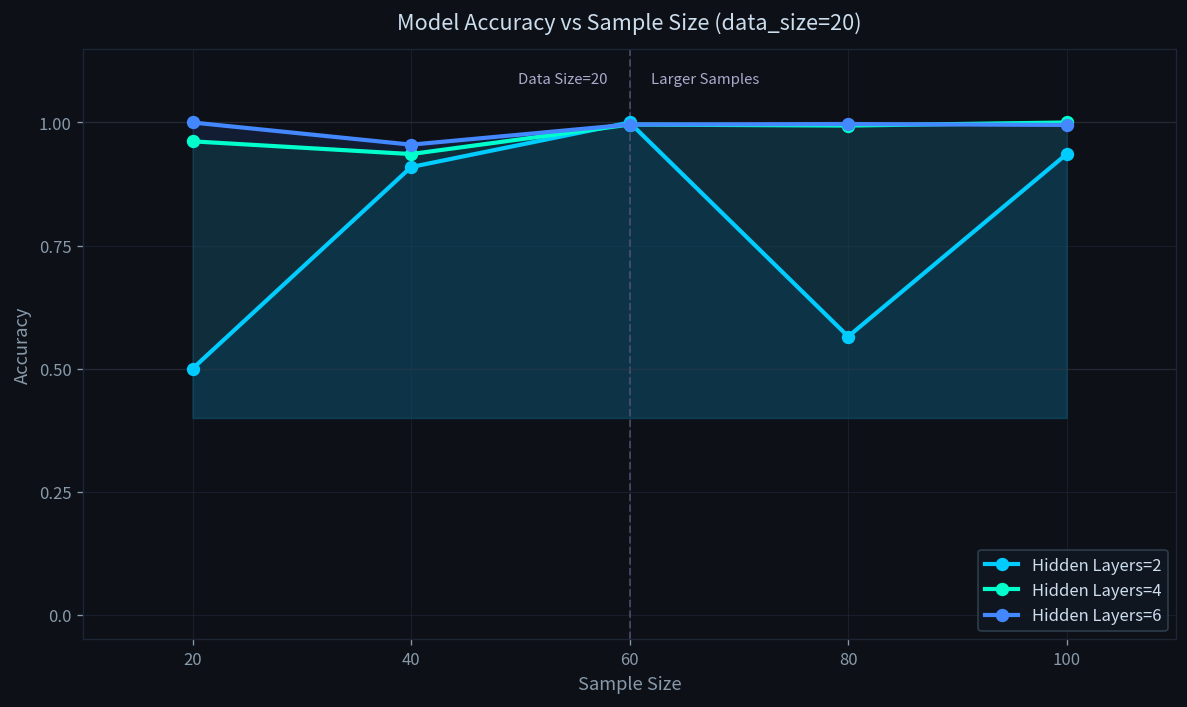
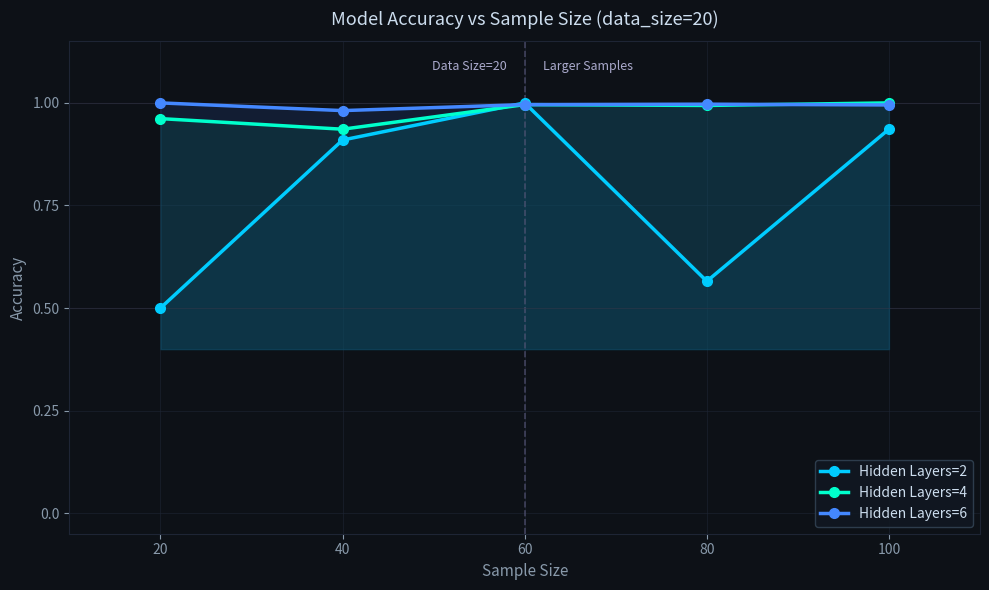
Hidden Layers=6, 40: 0.95 -> 0.98
